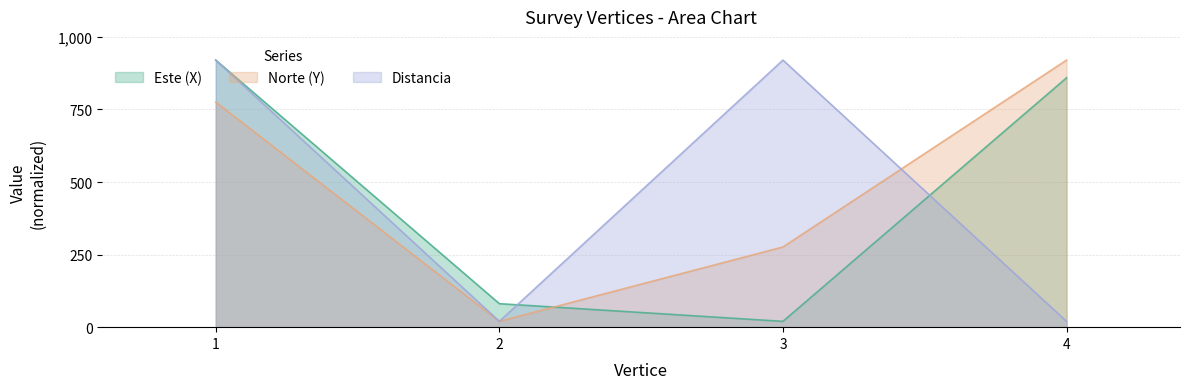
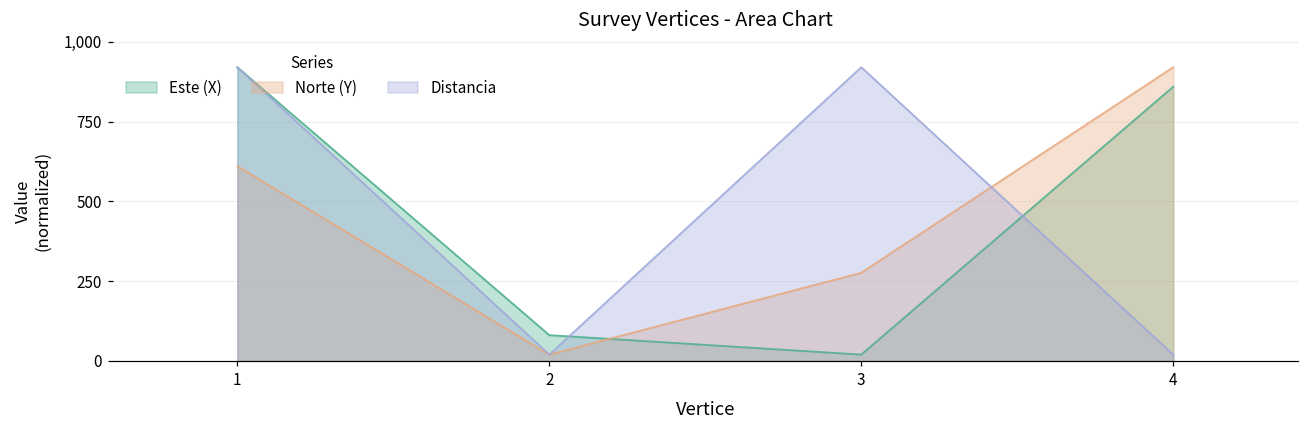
Norte (Y), 1: 780 -> 610
